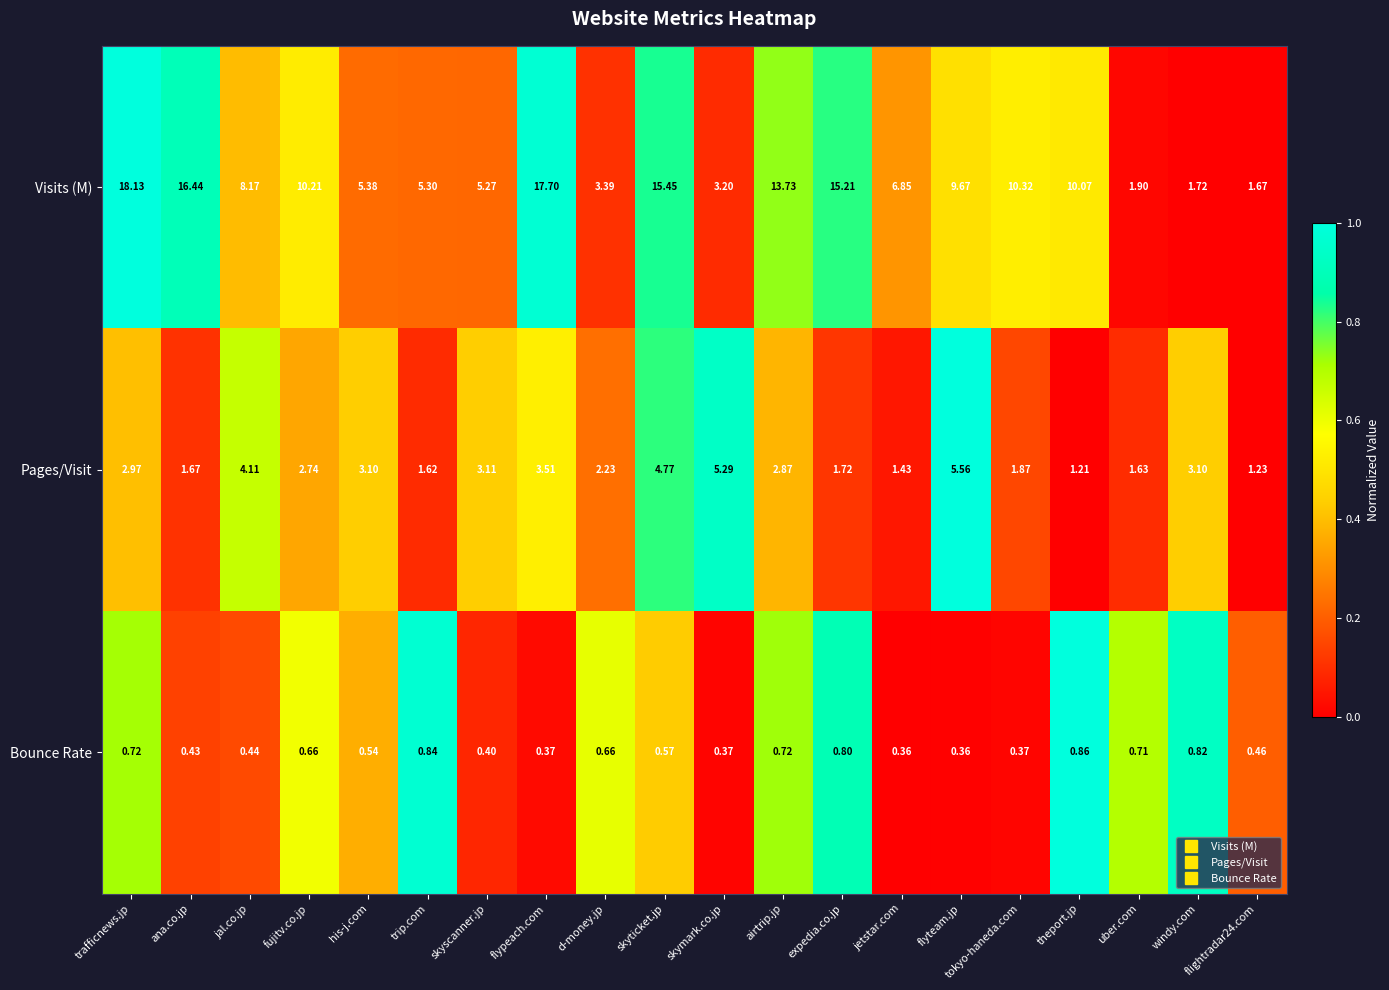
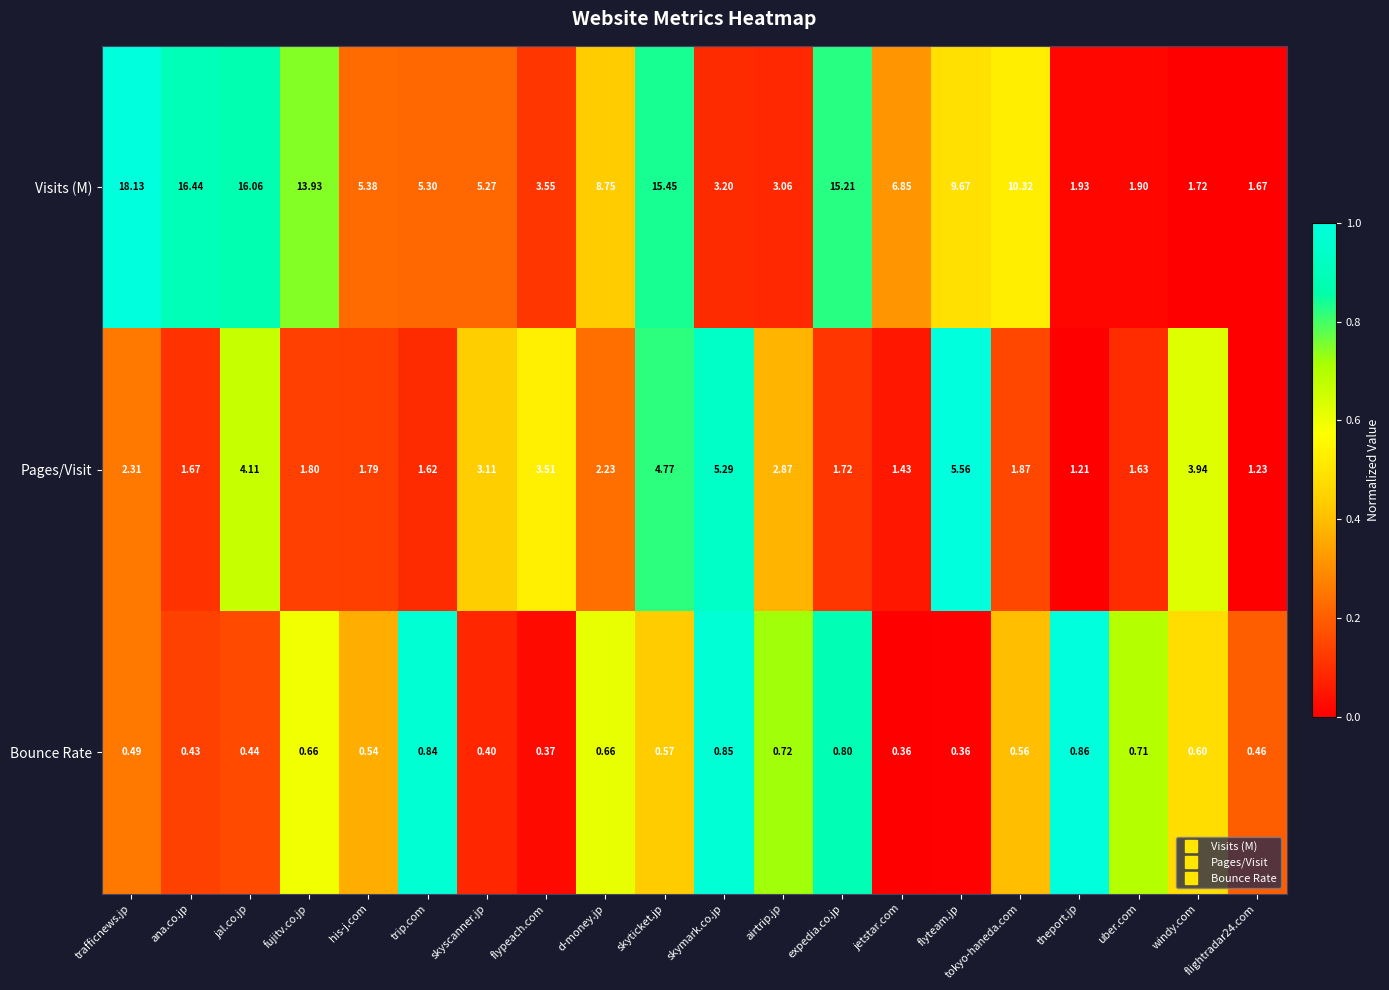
Visits (M), jal.co.jp: 8.17 -> 16.06
Visits (M), fujitv.co.jp: 10.21 -> 13.93
Visits (M), flypeach.com: 17.70 -> 3.55
Visits (M), d-money.jp: 3.39 -> 8.75
Visits (M), airtrip.jp: 13.73 -> 3.06
Visits (M), theport.jp: 10.07 -> 1.93
Pages/Visit, trafficnews.jp: 2.97 -> 2.31
Pages/Visit, fujitv.co.jp: 2.74 -> 1.80
Pages/Visit, his-j.com: 3.10 -> 1.79
Pages/Visit, windy.com: 3.10 -> 3.94
Bounce Rate, trafficnews.jp: 0.72 -> 0.49
Bounce Rate, skymark.co.jp: 0.37 -> 0.85
Bounce Rate, tokyo-haneda.com: 0.37 -> 0.56
Bounce Rate, windy.com: 0.82 -> 0.60
